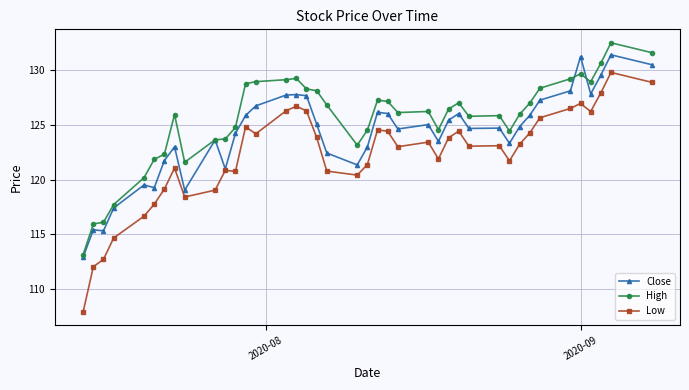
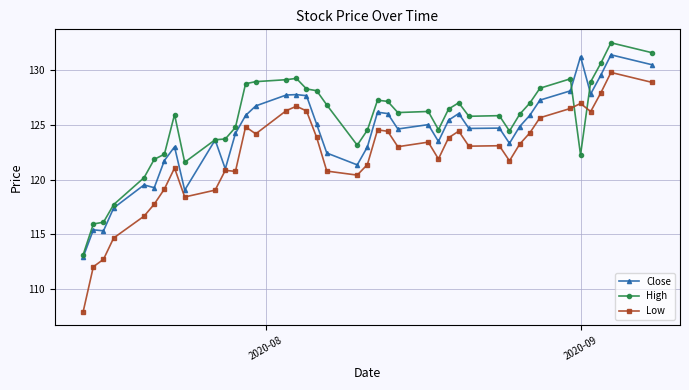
High, 2020-09: 129.7 -> 122.3
